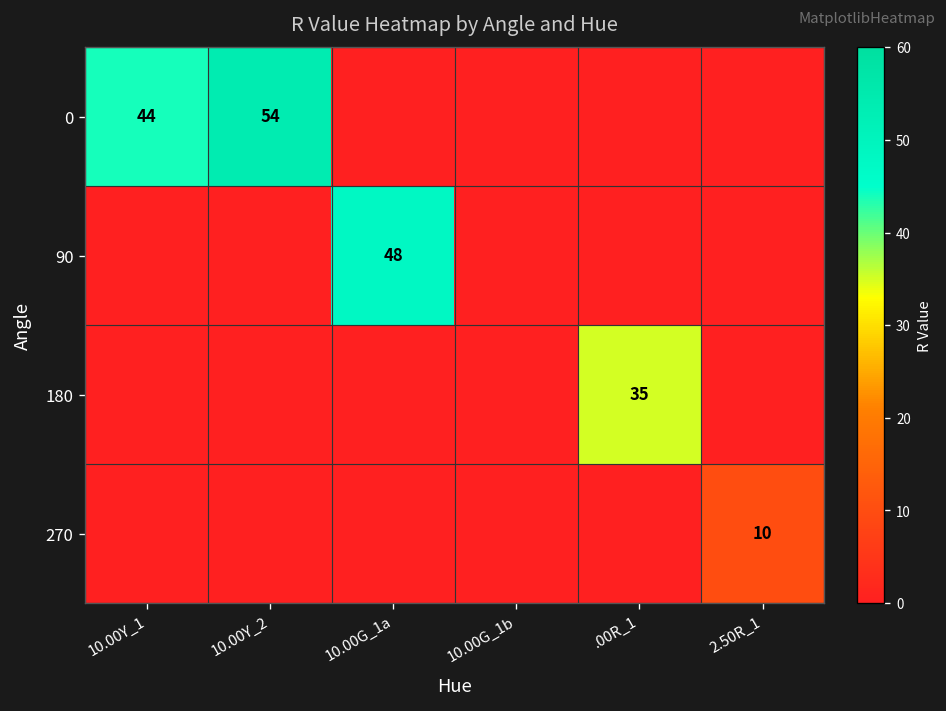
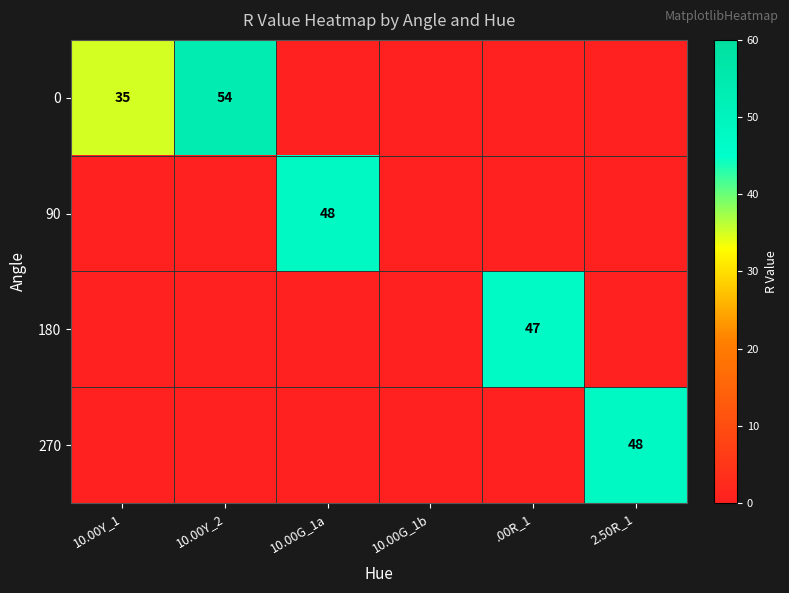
0, 10.00Y_1: 44 -> 35
180, .00R_1: 35 -> 47
270, 2.50R_1: 10 -> 48
